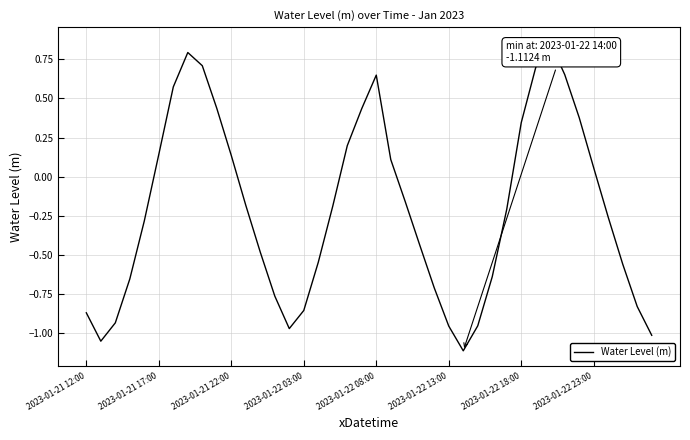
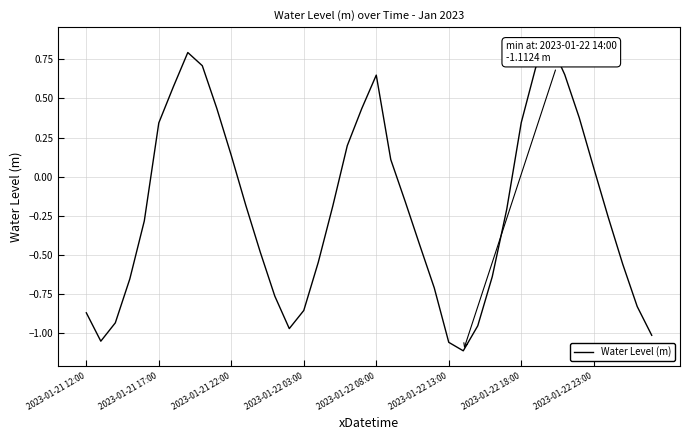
2023-01-21 17:00: 0.14 -> 0.34
2023-01-22 13:00: -0.95 -> -1.06
